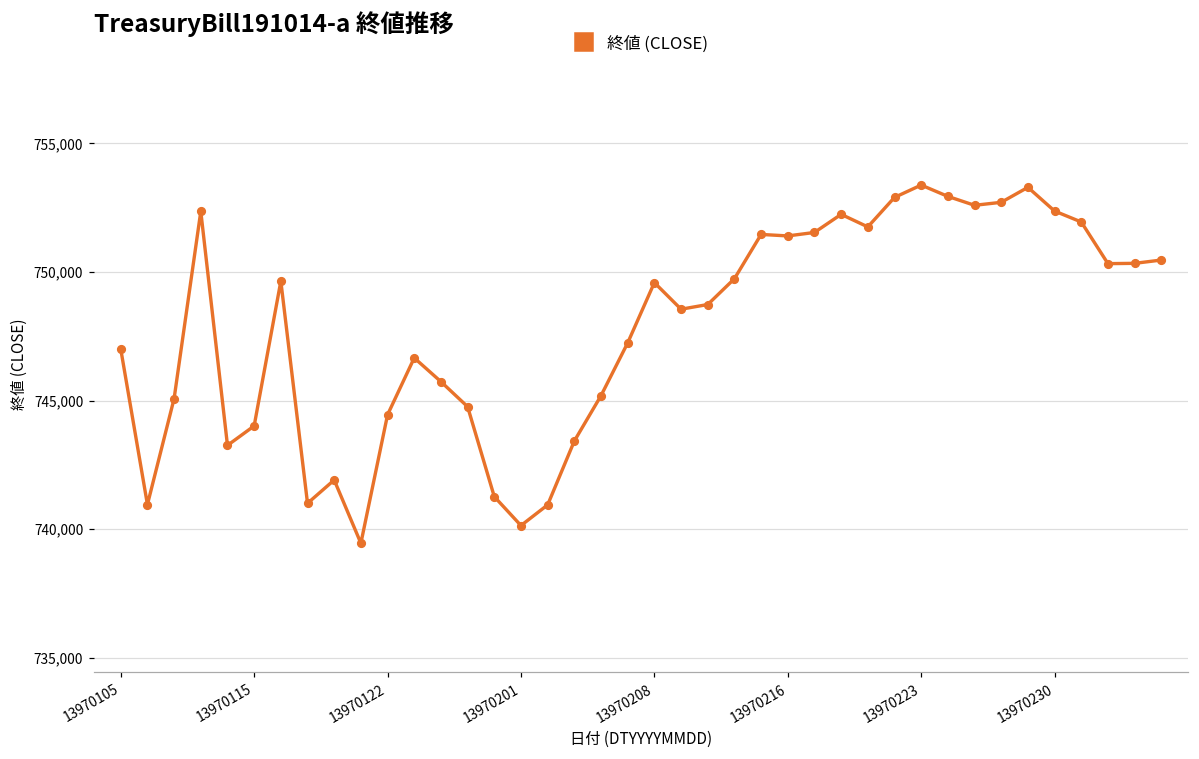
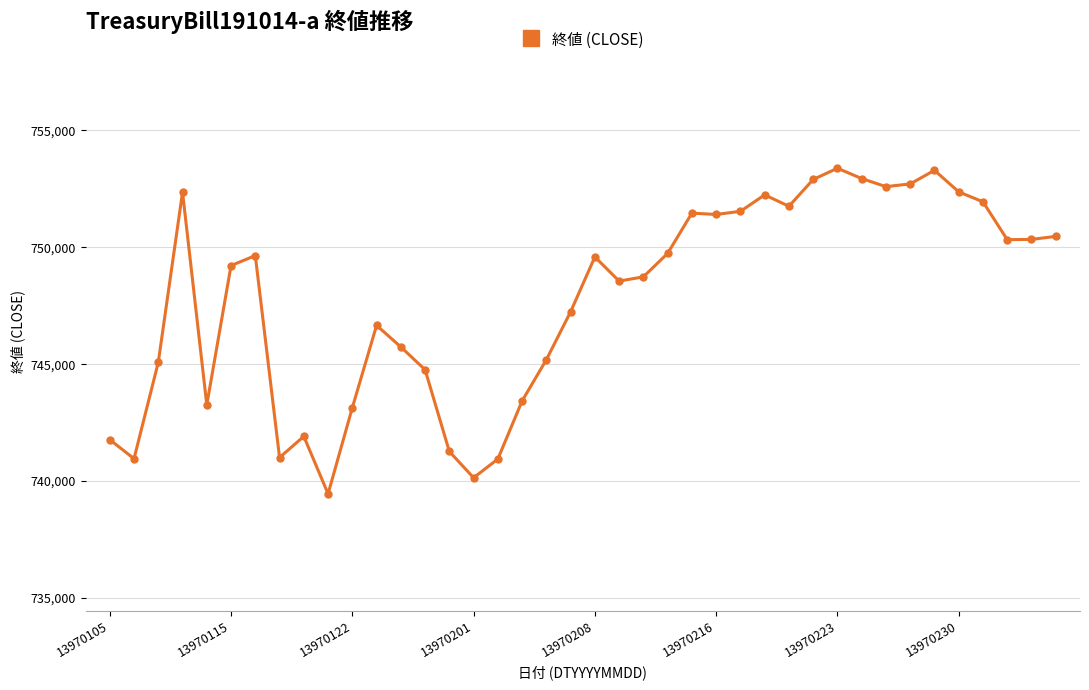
13970105: 747,000 -> 741,800
13970115: 744,000 -> 749,200
13970122: 744,400 -> 743,100
